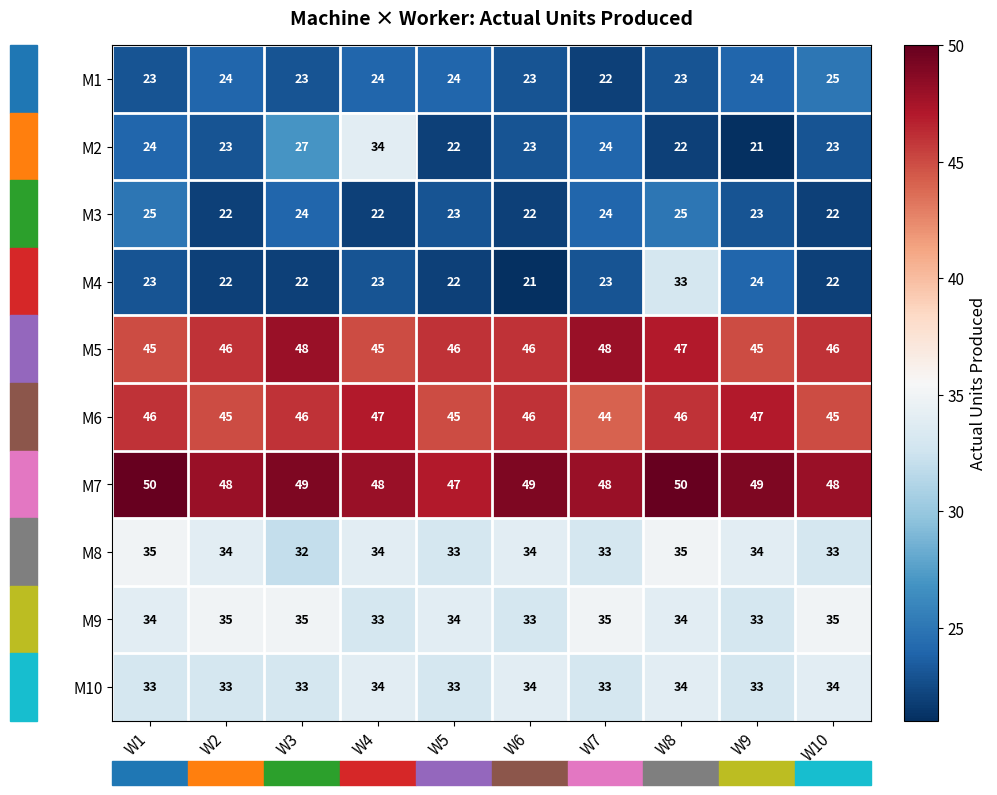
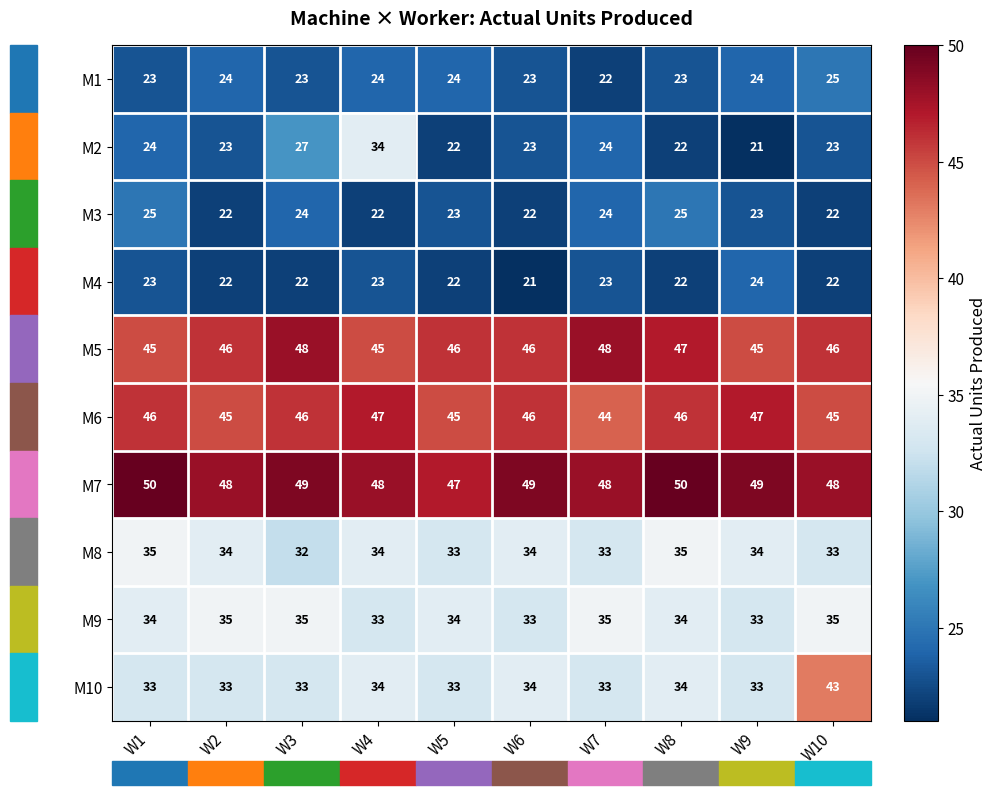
M4, W8: 33 -> 22
M10, W10: 34 -> 43
